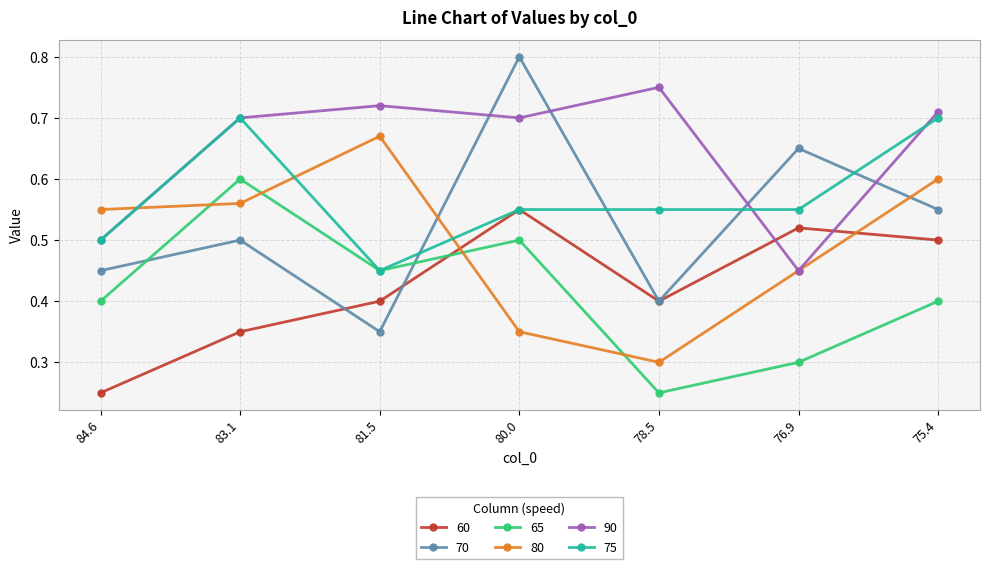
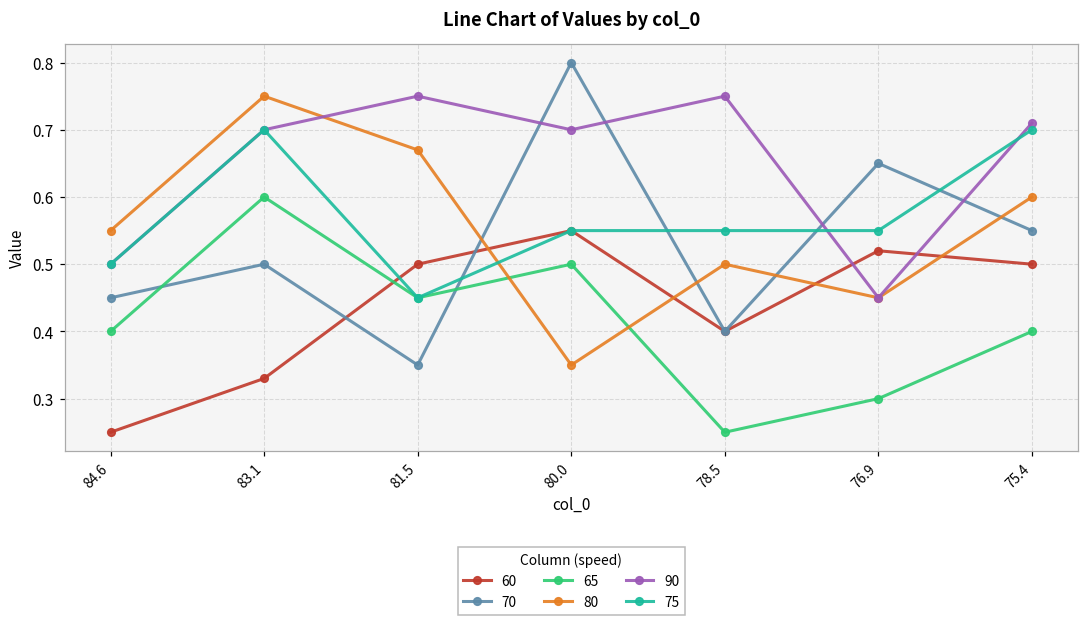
60, 83.1: 0.35 -> 0.33
80, 83.1: 0.56 -> 0.75
60, 81.5: 0.4 -> 0.5
90, 81.5: 0.72 -> 0.75
80, 78.5: 0.3 -> 0.5
